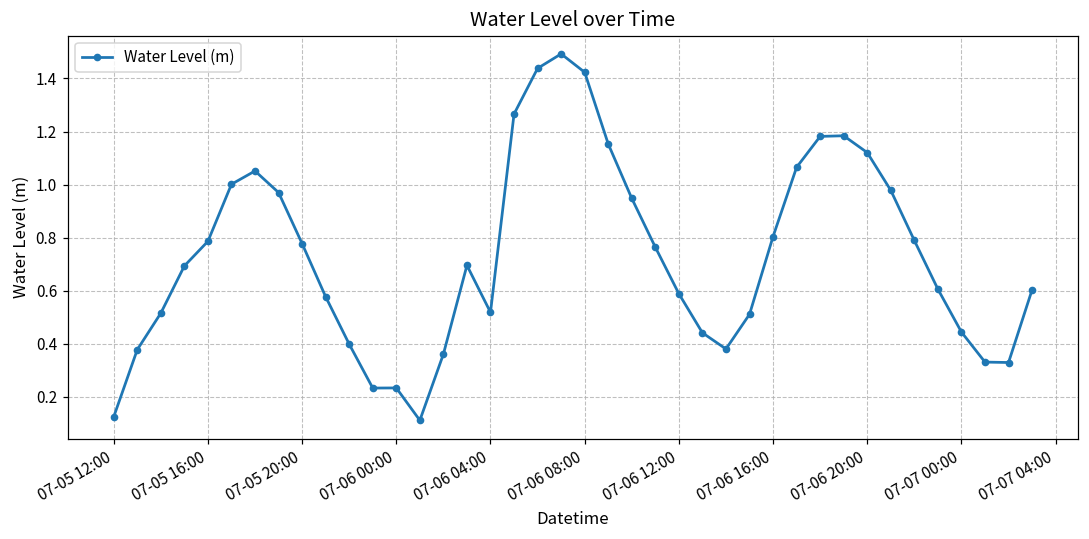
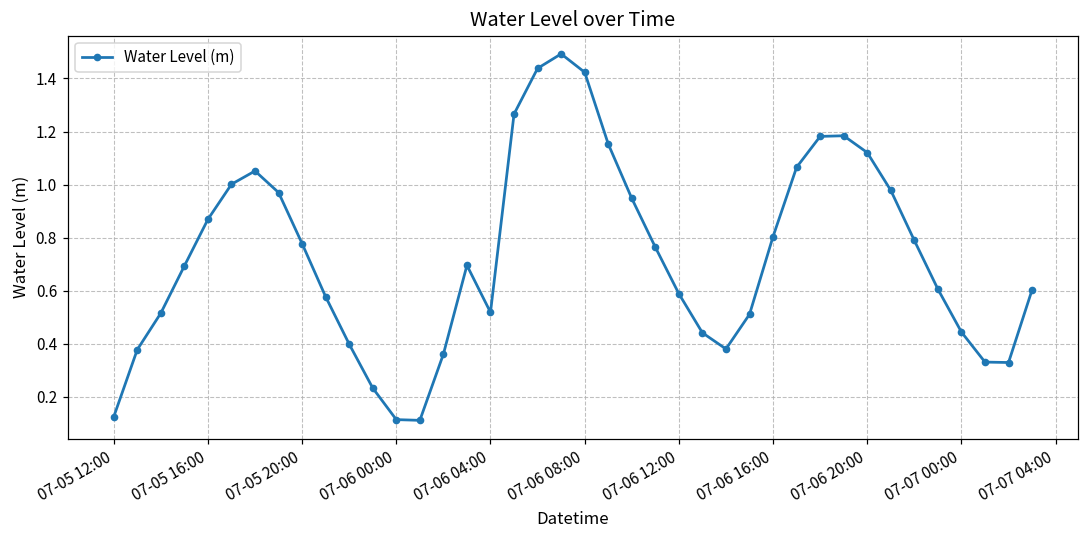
07-05 16:00: 0.79 -> 0.87
07-06 00:00: 0.23 -> 0.11
